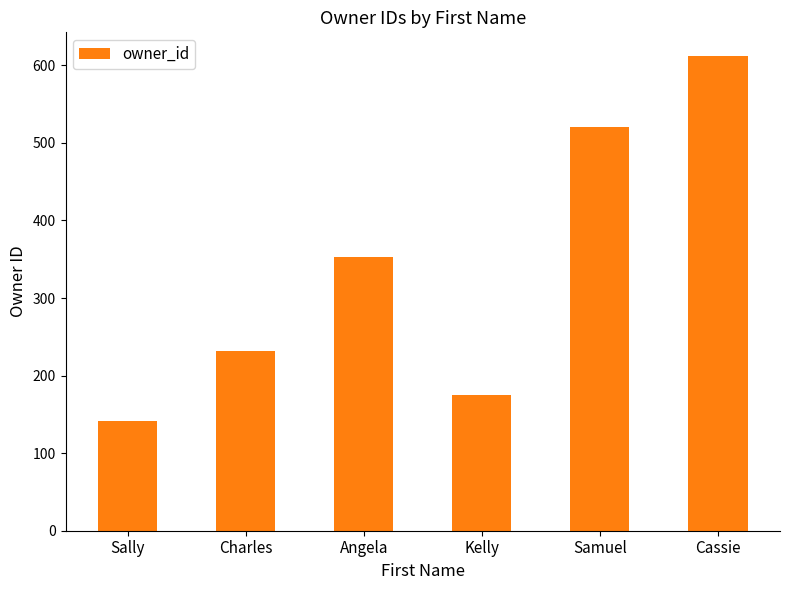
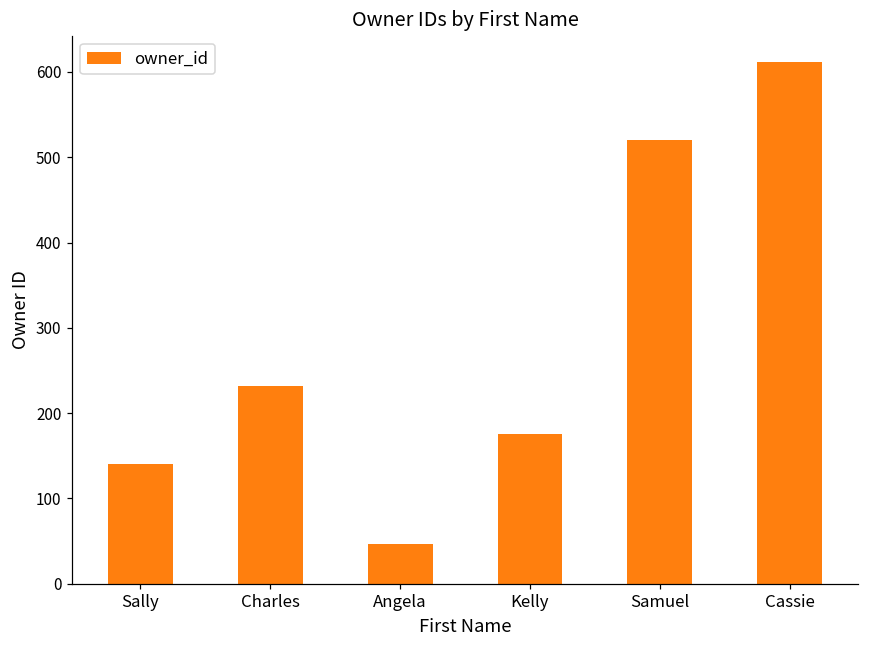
Angela: 350 -> 50
